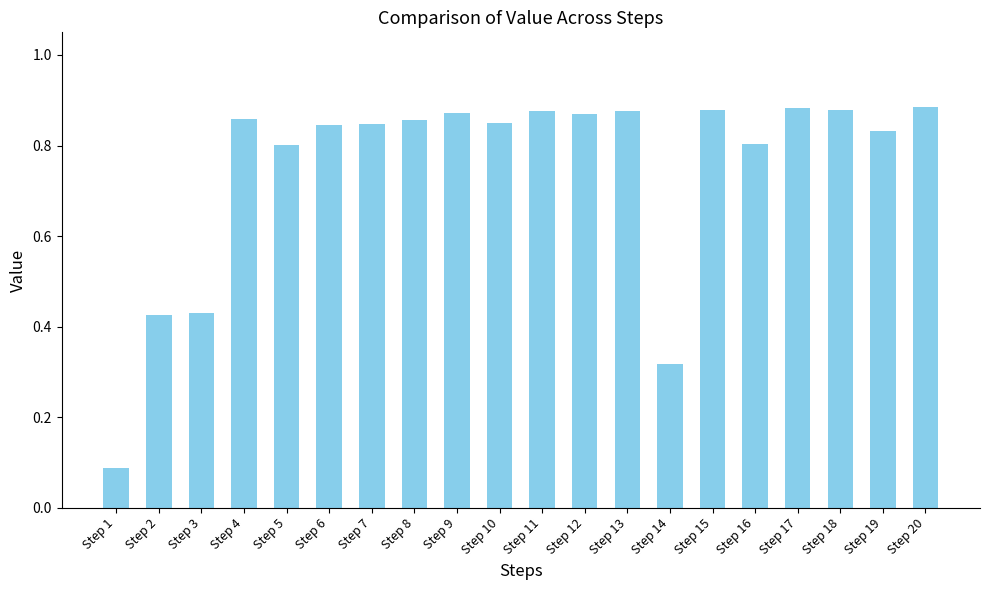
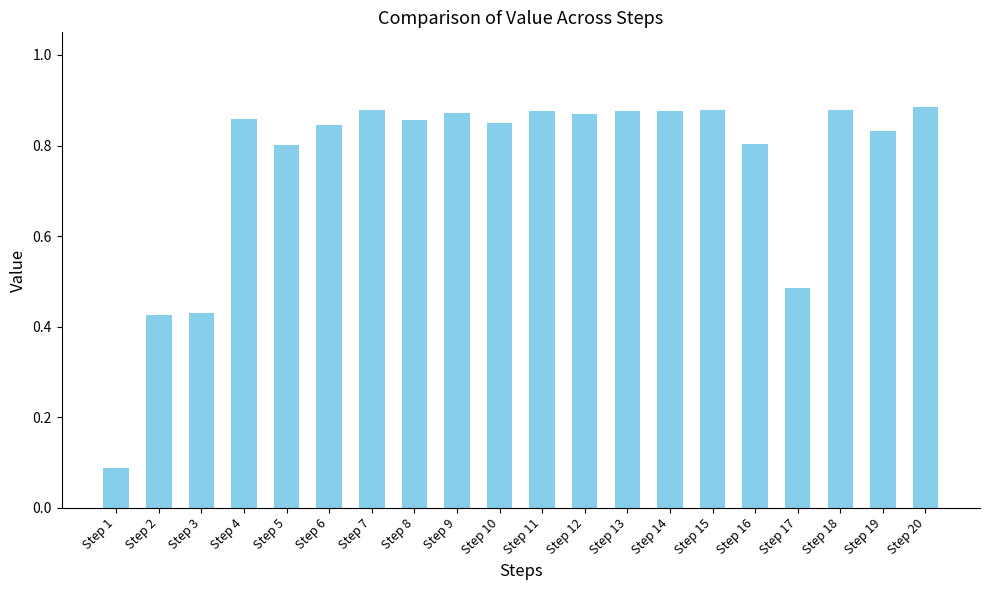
Step 7: 0.85 -> 0.88
Step 14: 0.32 -> 0.88
Step 17: 0.88 -> 0.48
